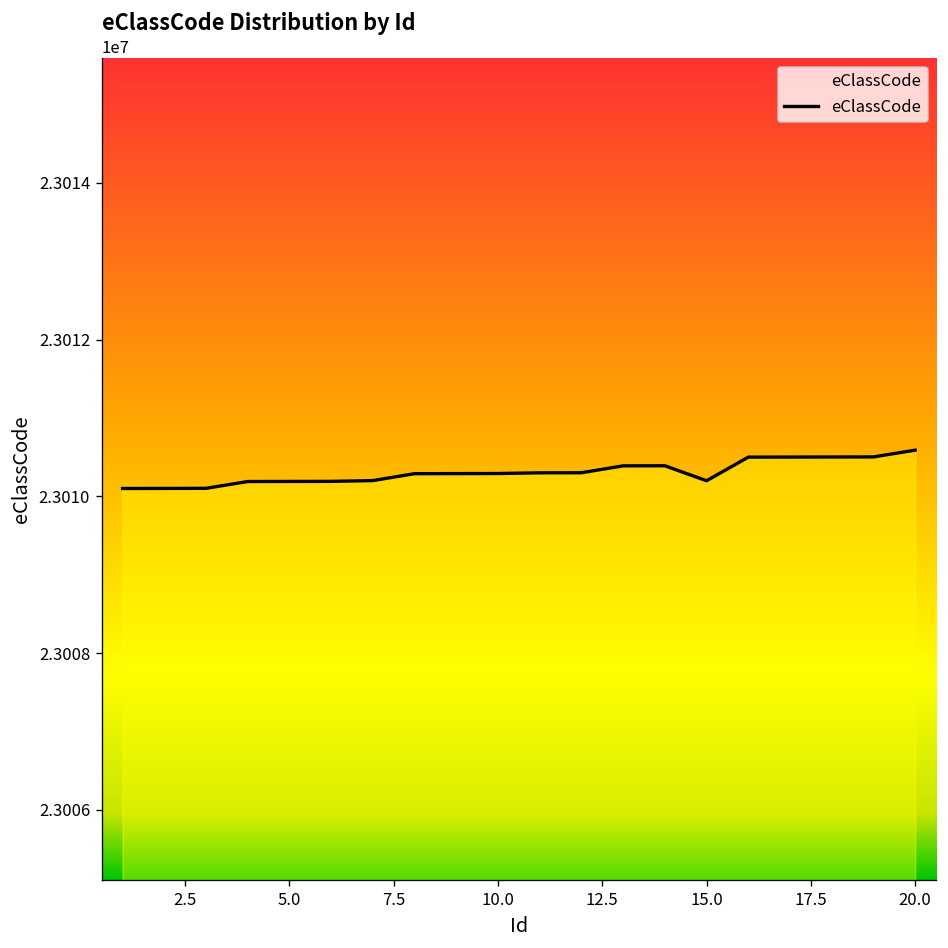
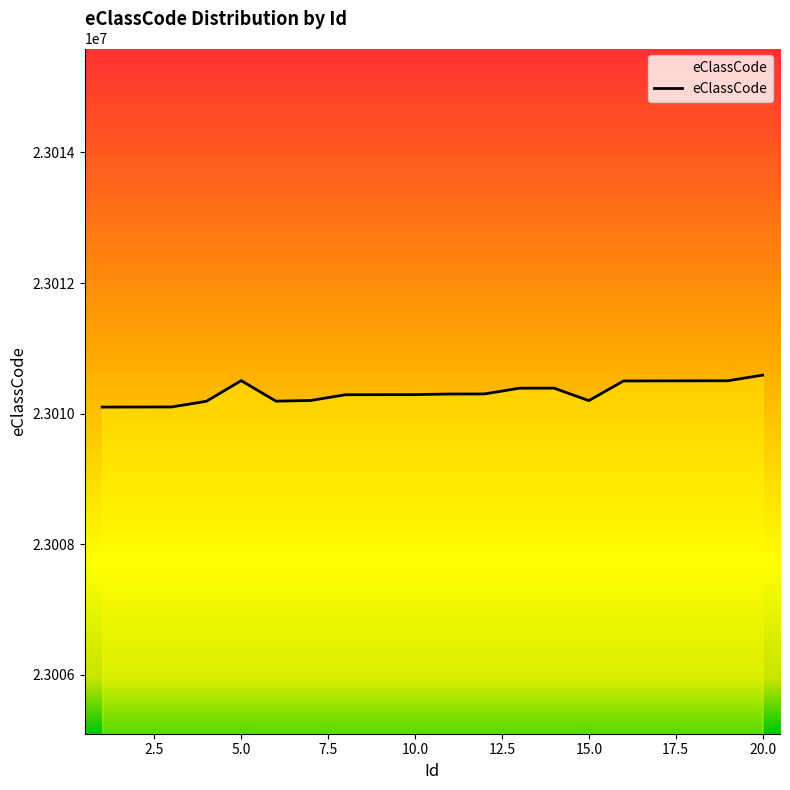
5.0: 23010200 -> 23010500
